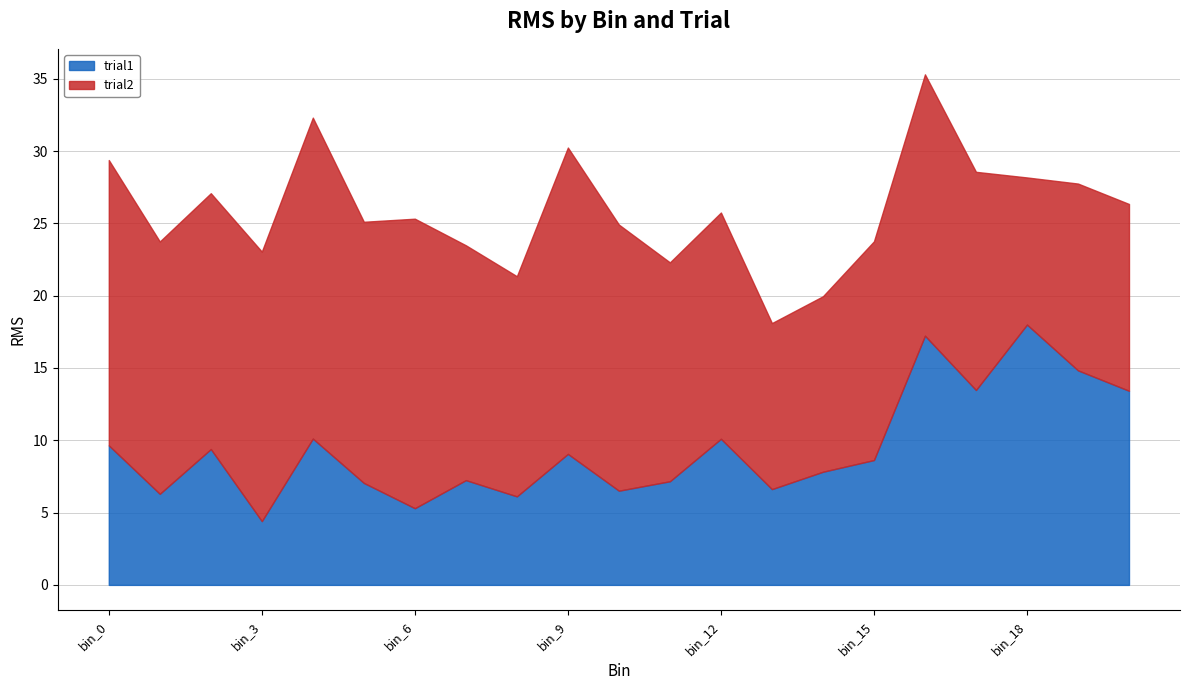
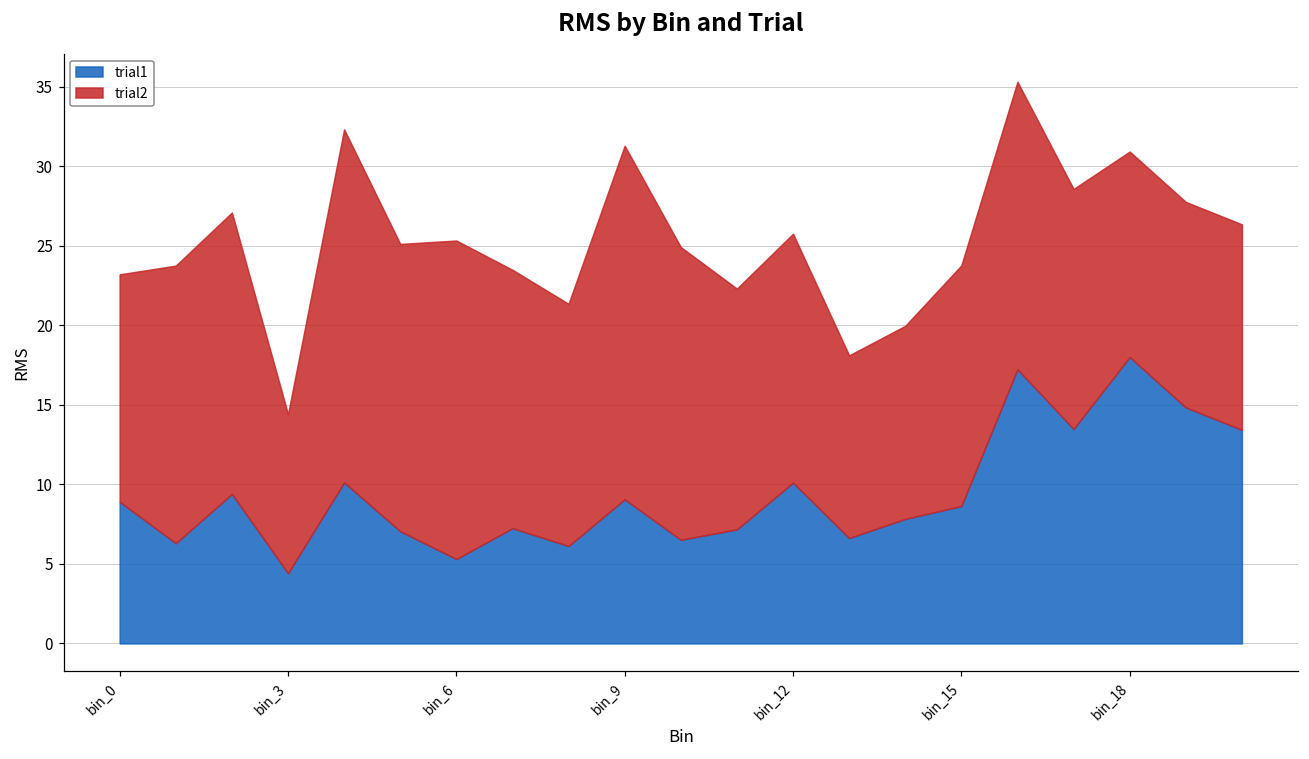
trial1, bin_0: 9.6 -> 8.9
trial2, bin_0: 19.7 -> 14.3
trial2, bin_3: 18.6 -> 10.0
trial2, bin_9: 21.2 -> 22.2
trial2, bin_18: 10.2 -> 12.9
